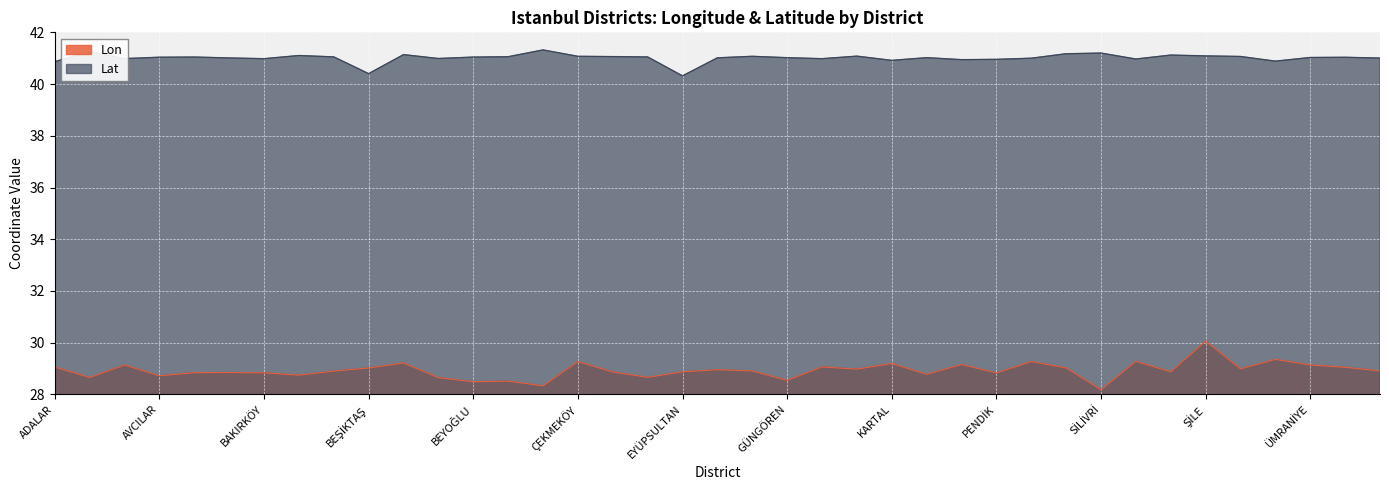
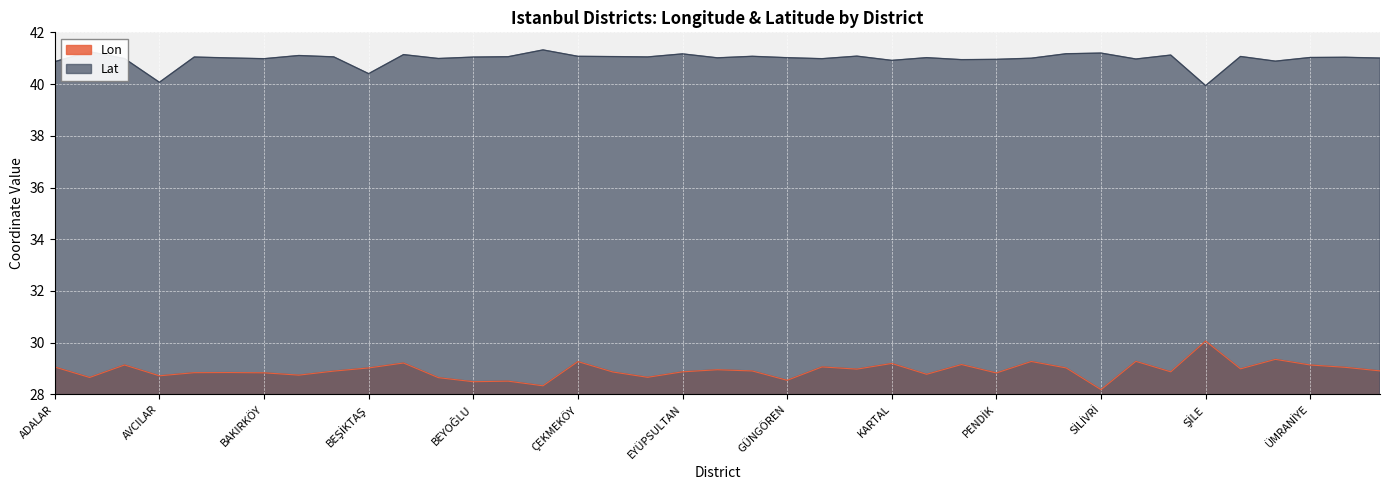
Lat, AVCILAR: 41.0 -> 40.1
Lat, EYÜPSULTAN: 40.3 -> 41.2
Lat, ŞİLE: 41.1 -> 39.9
